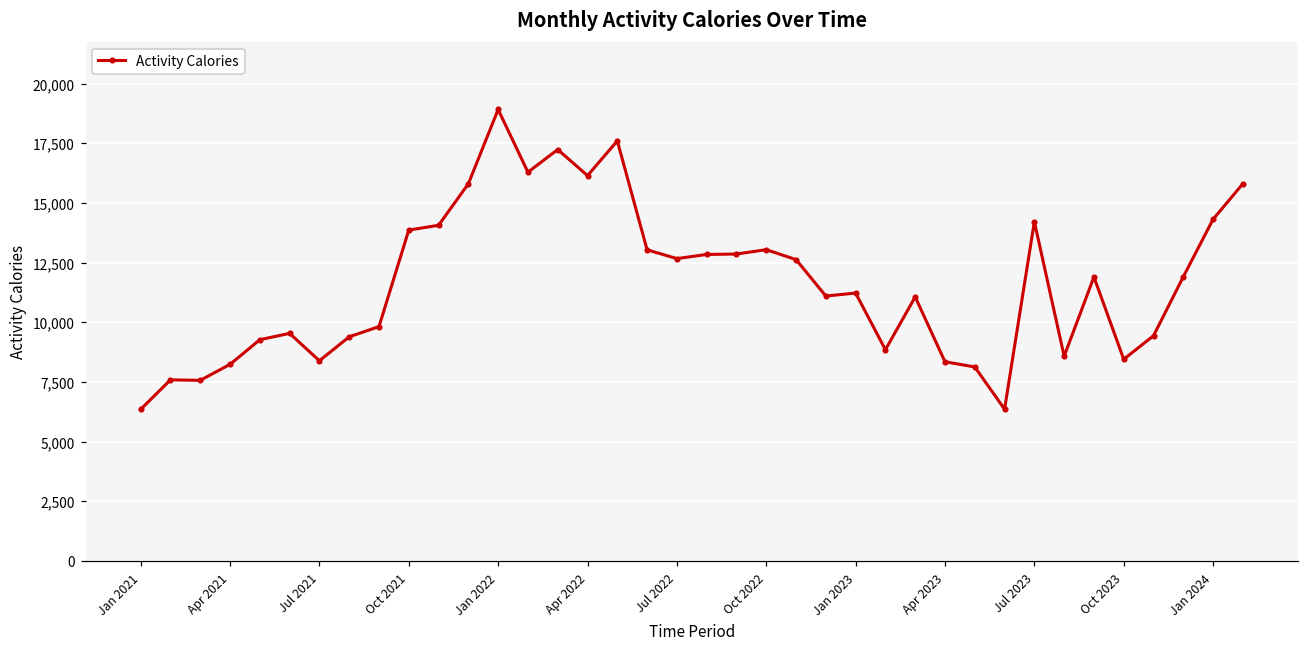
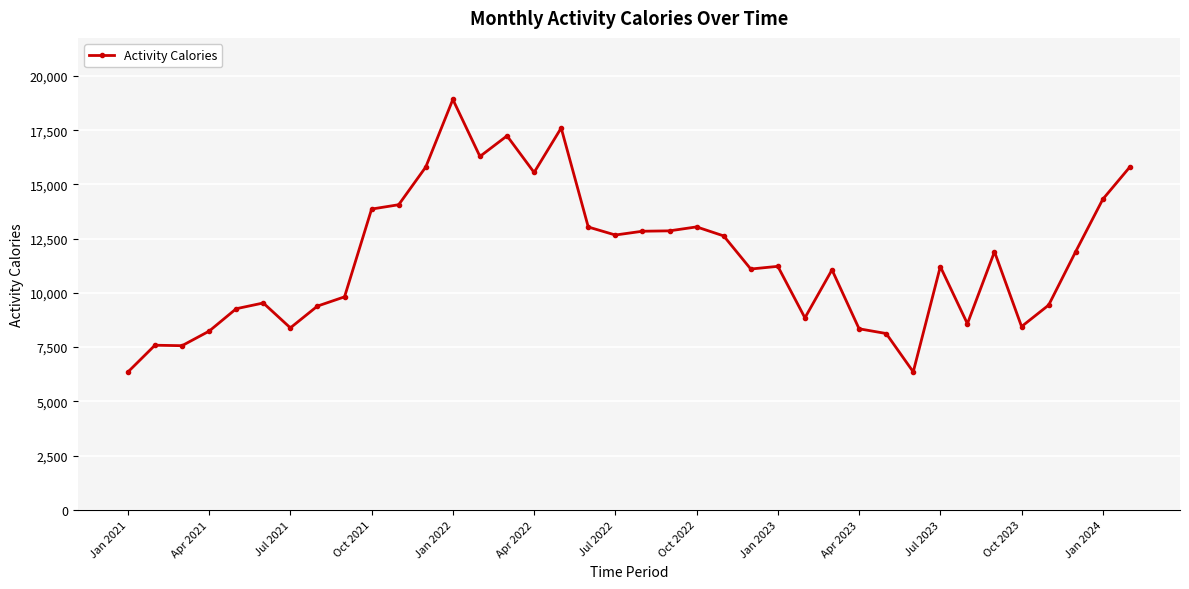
Apr 2022: 16,100 -> 15,600
Jul 2023: 14,200 -> 11,200
